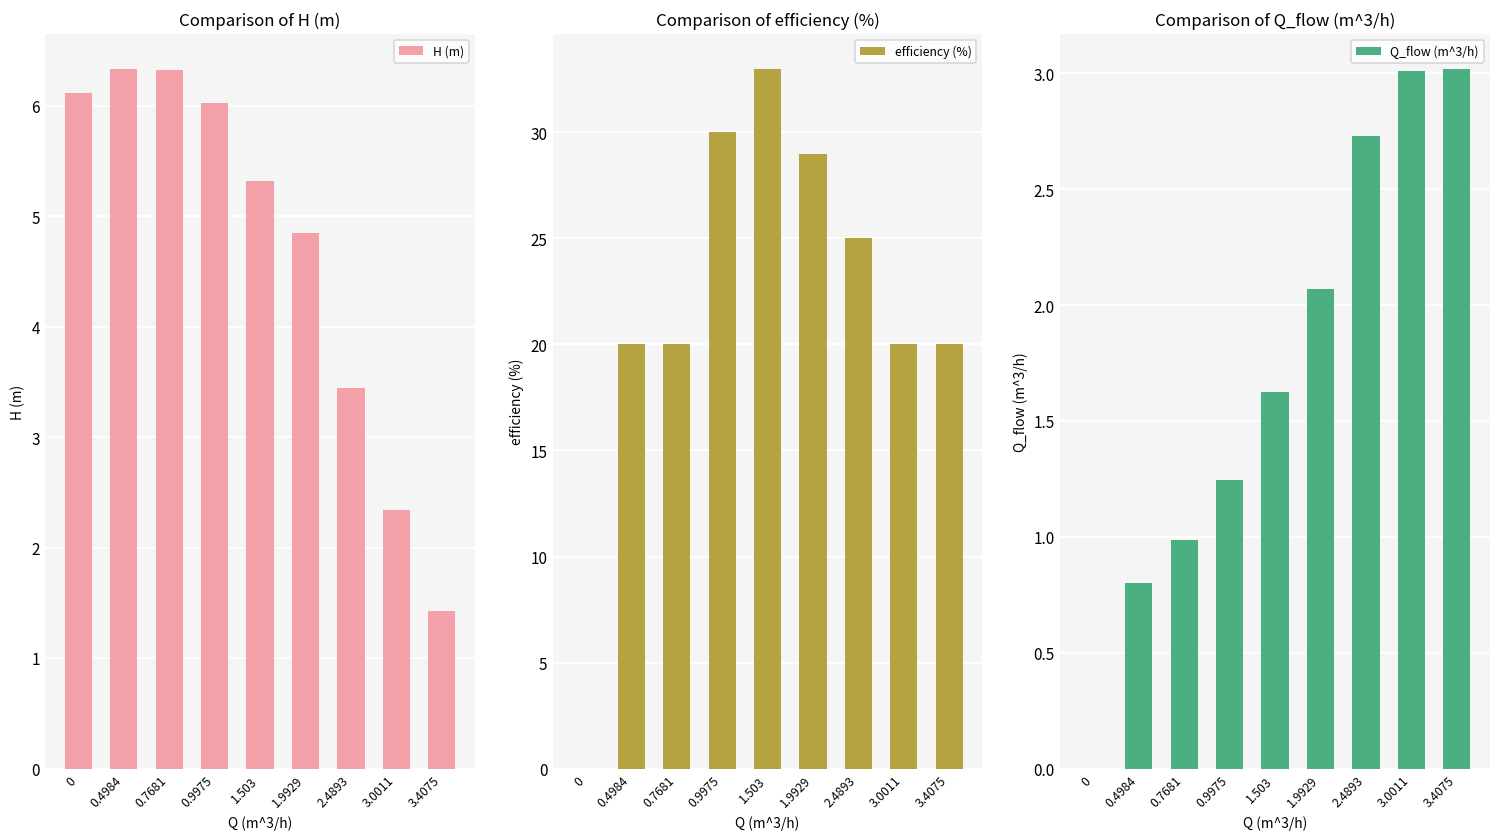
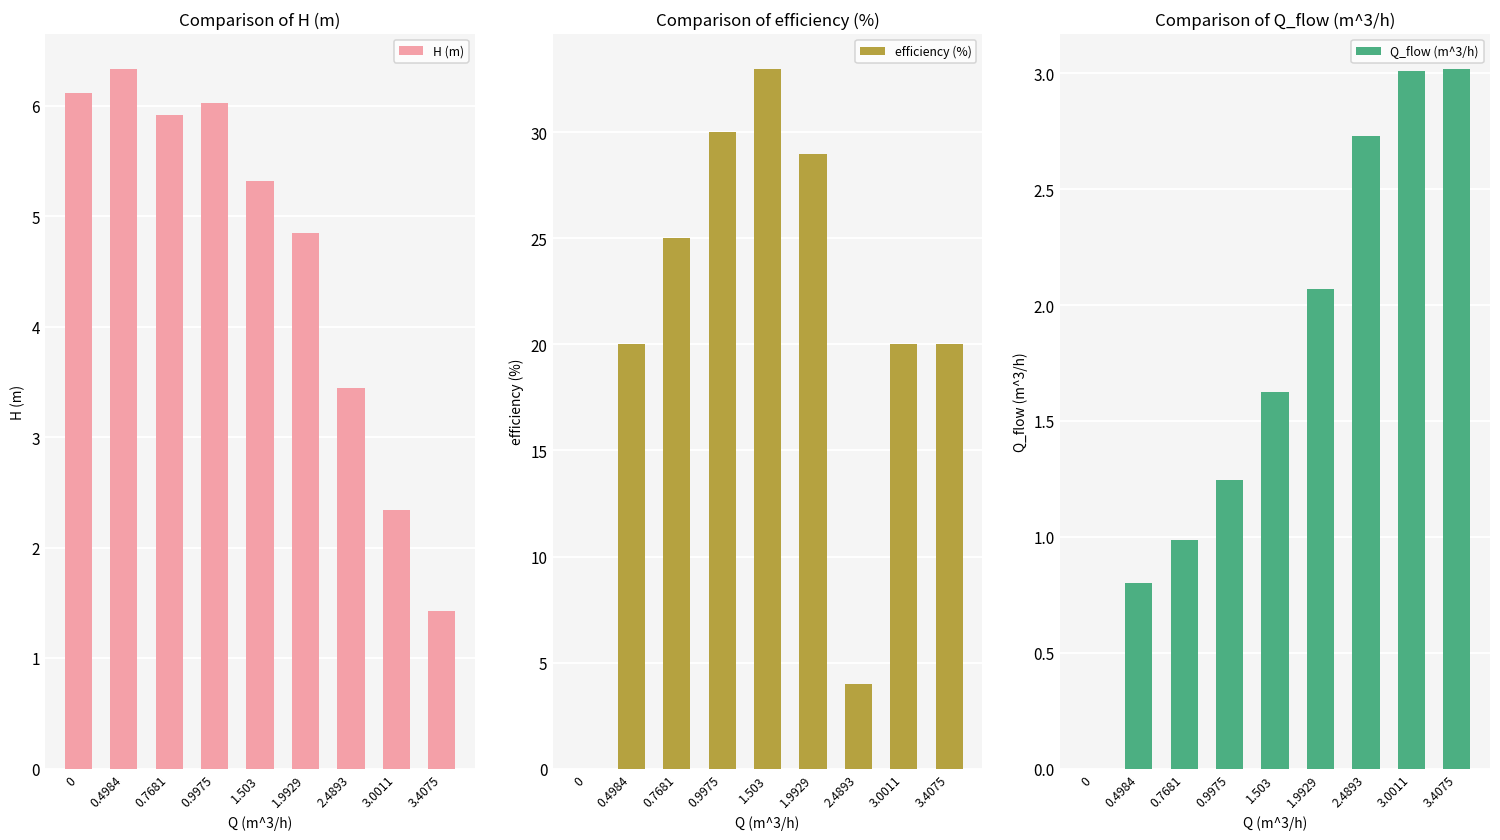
Comparison of H (m), 0.7681: 6.32 -> 5.91
Comparison of efficiency (%), 0.7681: 20 -> 25
Comparison of efficiency (%), 2.4893: 25 -> 4
